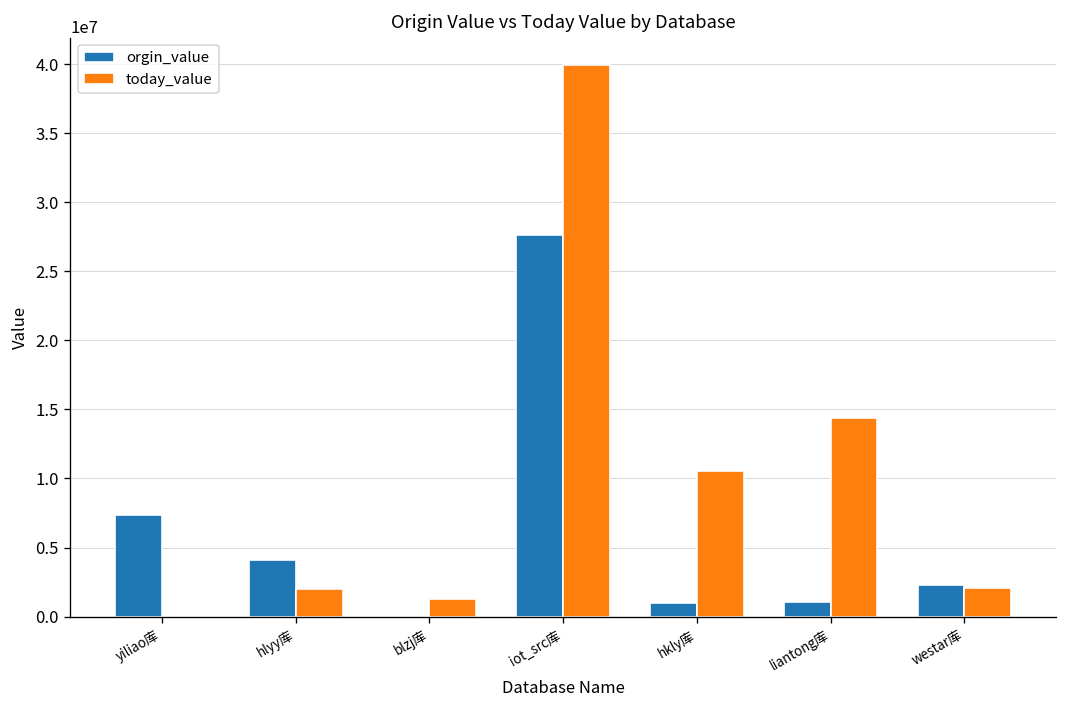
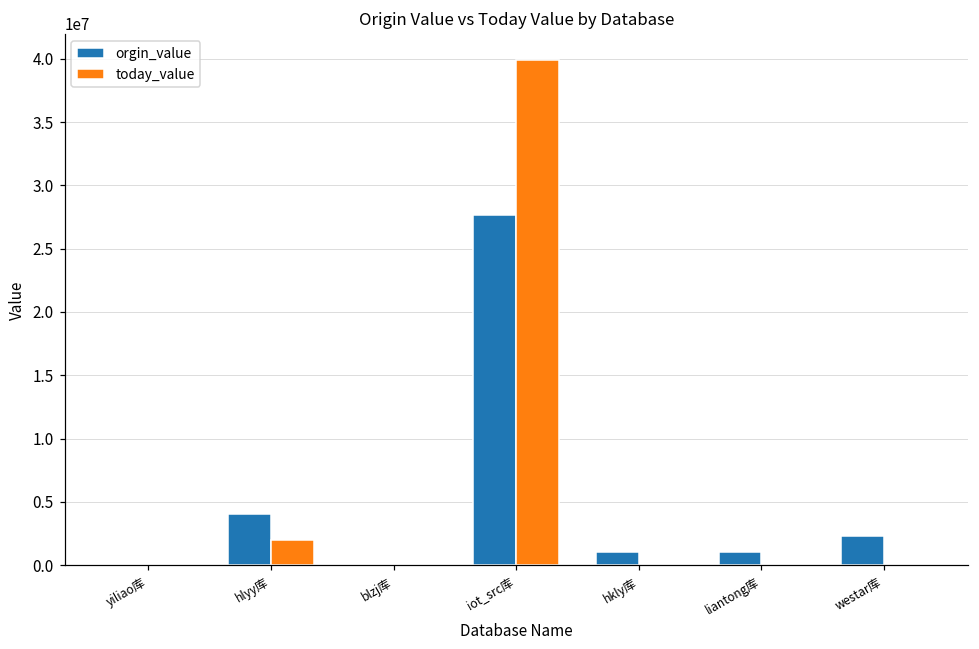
orgin_value, yiliao库: 7400000 -> 0
today_value, blzj库: 1300000 -> 0
today_value, hkly库: 10500000 -> 0
today_value, liantong库: 14400000 -> 0
today_value, westar库: 2100000 -> 0
